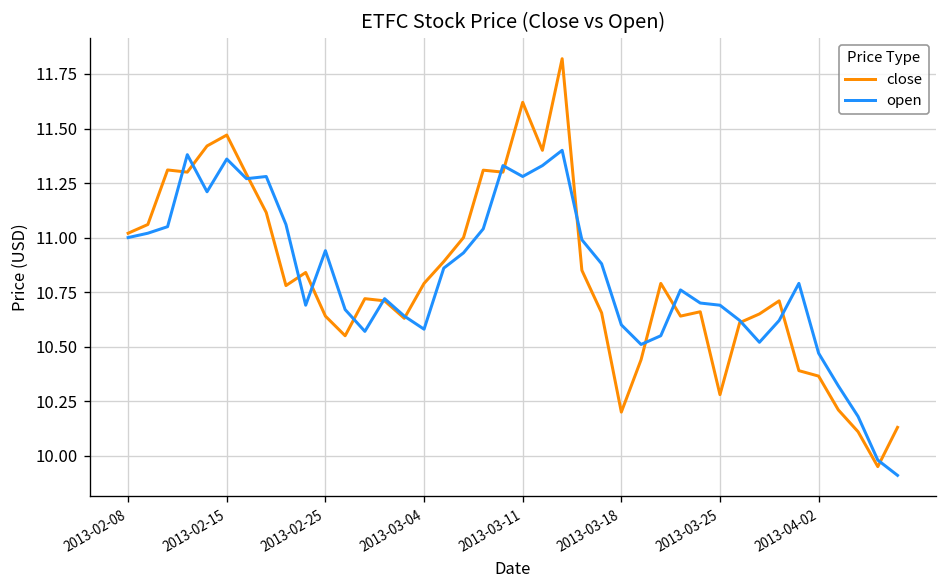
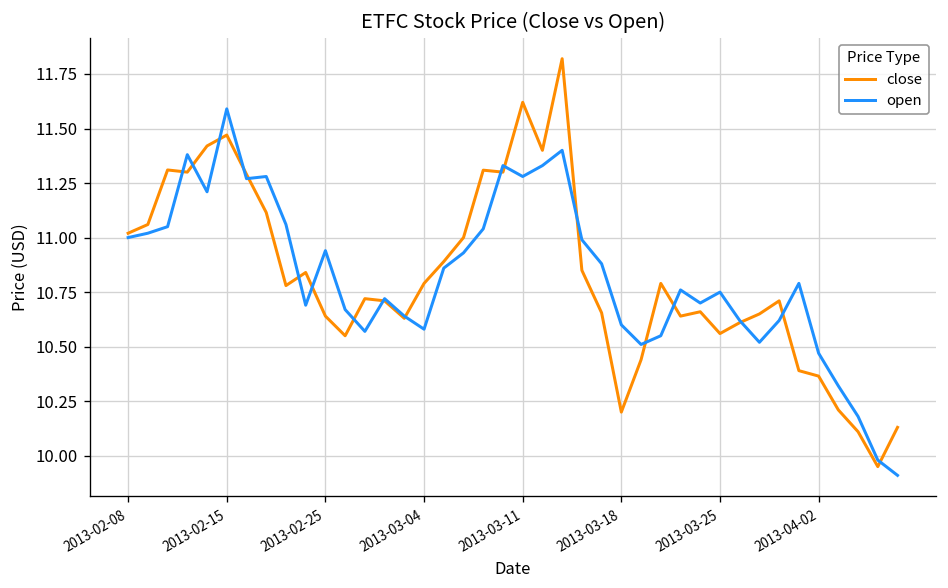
open, 2013-02-15: 11.36 -> 11.59
close, 2013-03-25: 10.28 -> 10.56
open, 2013-03-25: 10.69 -> 10.75
